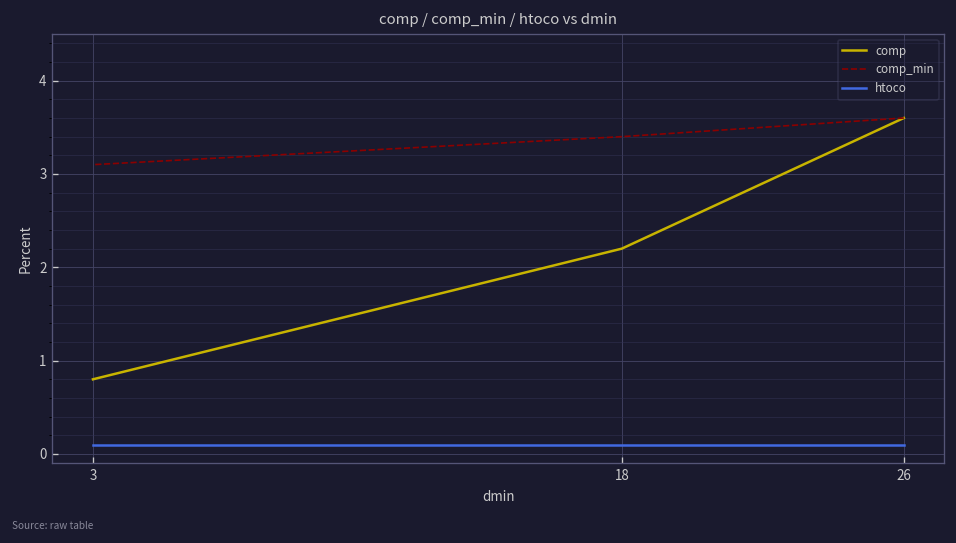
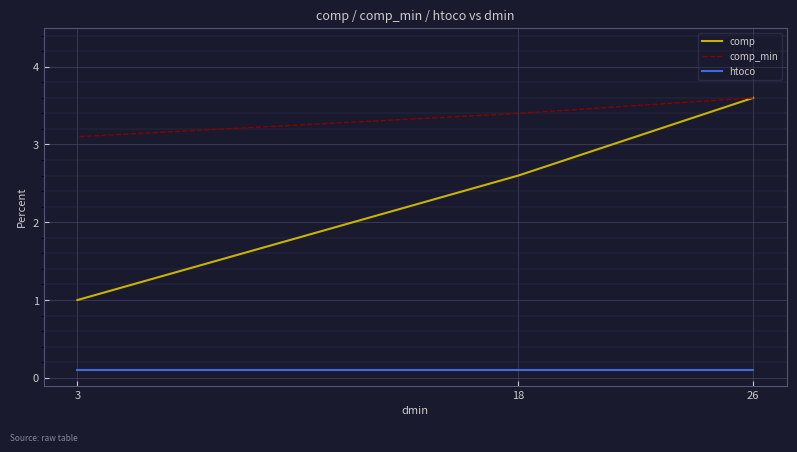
comp, 3: 0.8 -> 1.0
comp, 18: 2.2 -> 2.6
